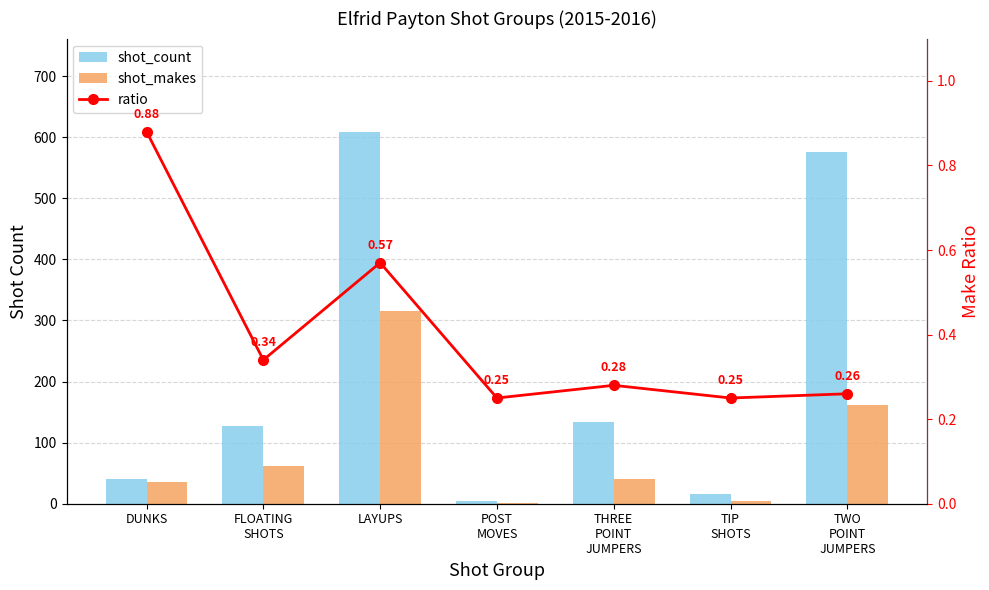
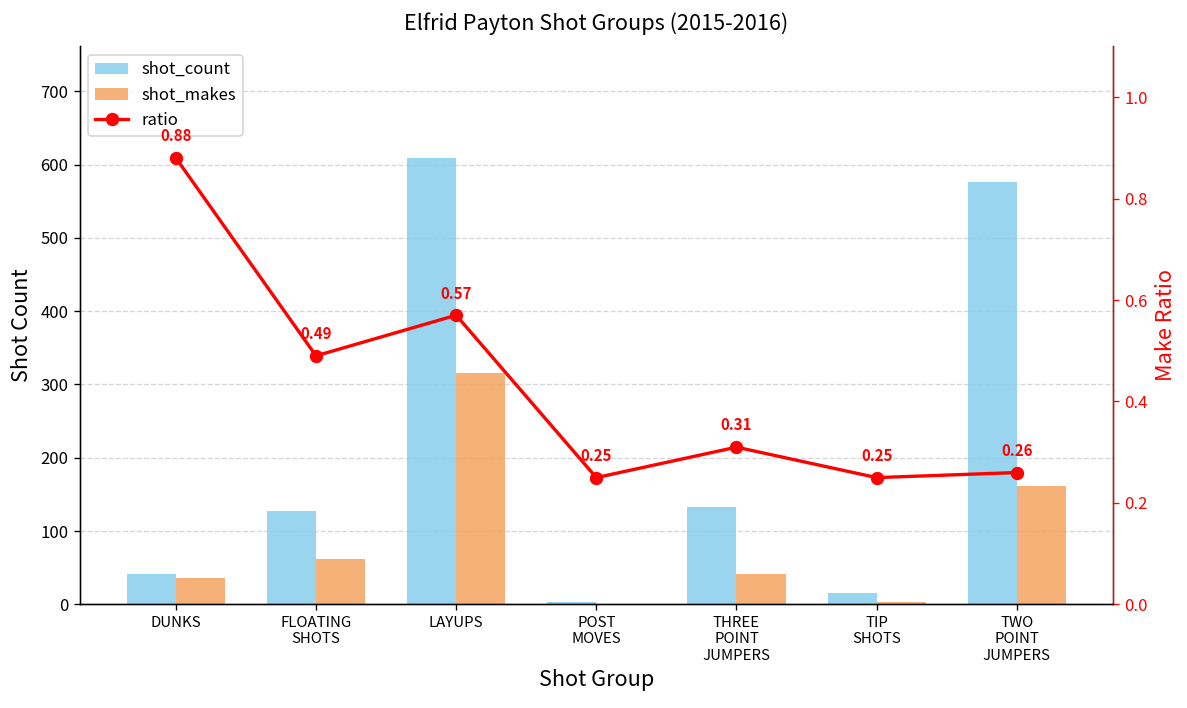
ratio, FLOATING SHOTS: 0.34 -> 0.49
ratio, THREE POINT JUMPERS: 0.28 -> 0.31
